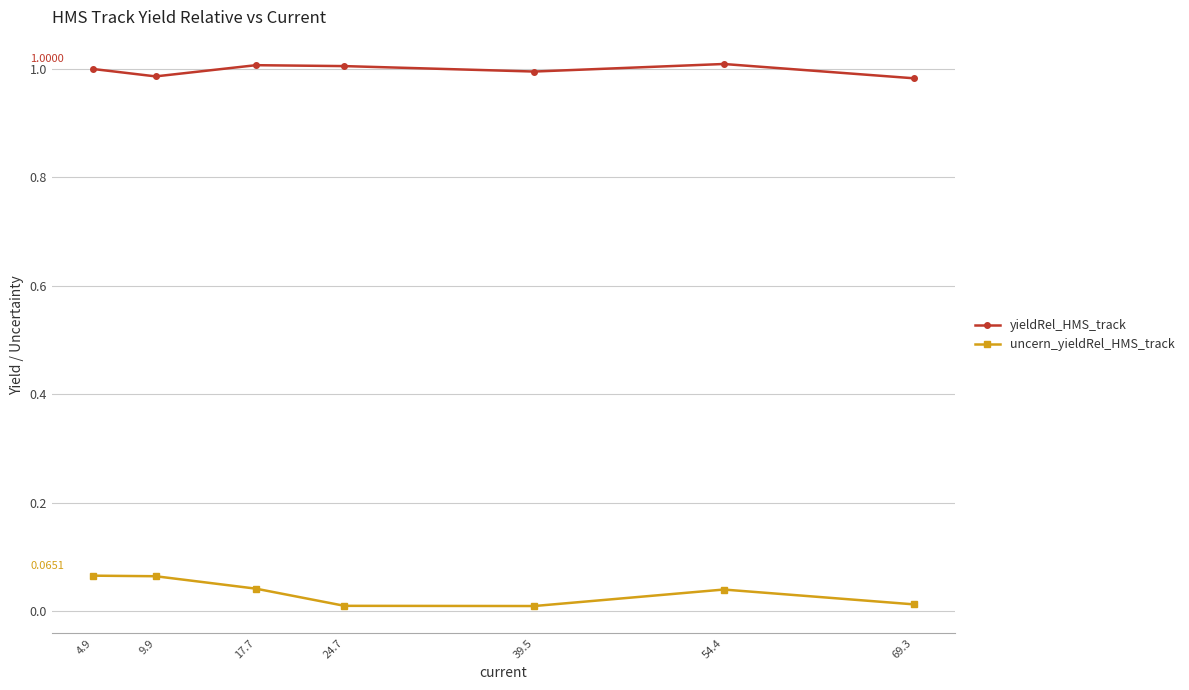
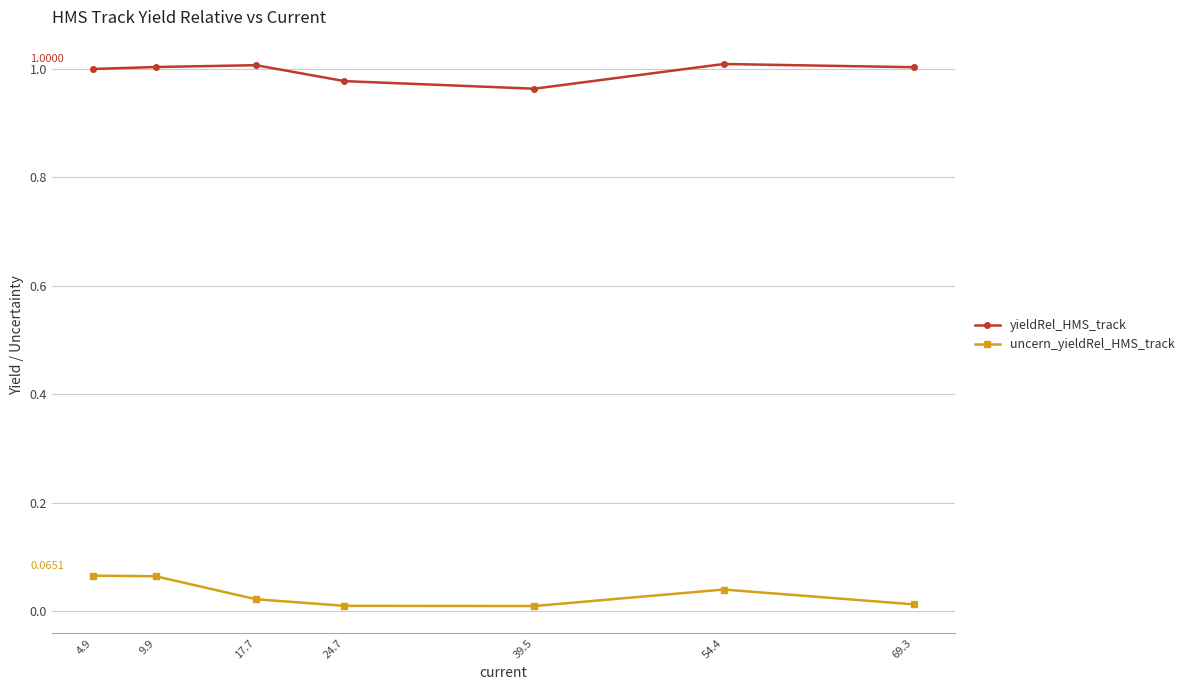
yieldRel_HMS_track, 9.9: 0.99 -> 1.00
uncern_yieldRel_HMS_track, 17.7: 0.04 -> 0.02
yieldRel_HMS_track, 24.7: 1.01 -> 0.98
yieldRel_HMS_track, 39.5: 1.00 -> 0.96
yieldRel_HMS_track, 69.3: 0.98 -> 1.00
